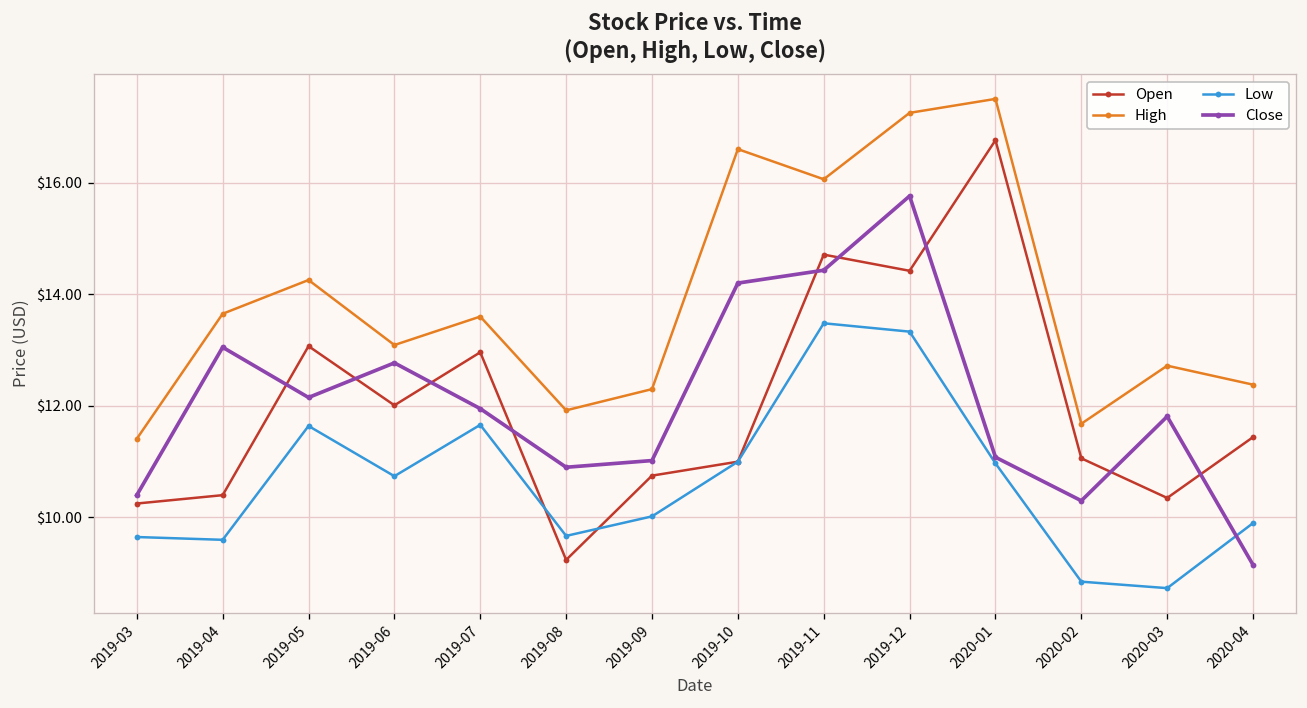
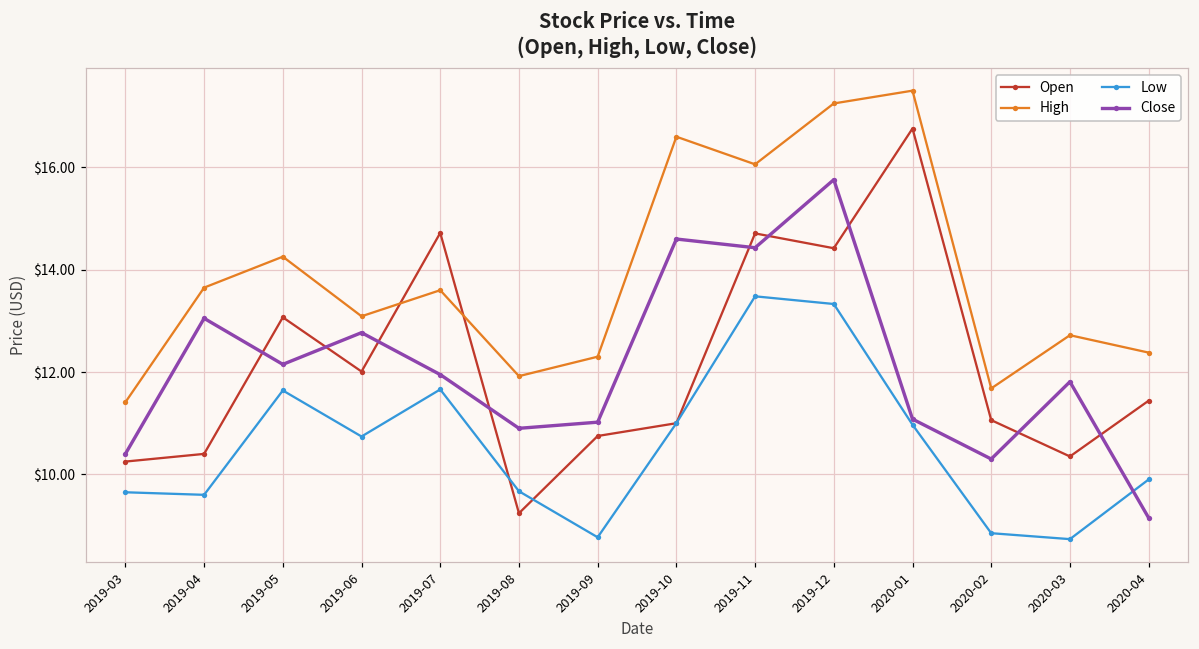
Open, 2019-07: $13.0 -> $14.7
Low, 2019-09: $10.0 -> $8.8
Close, 2019-10: $14.2 -> $14.6
